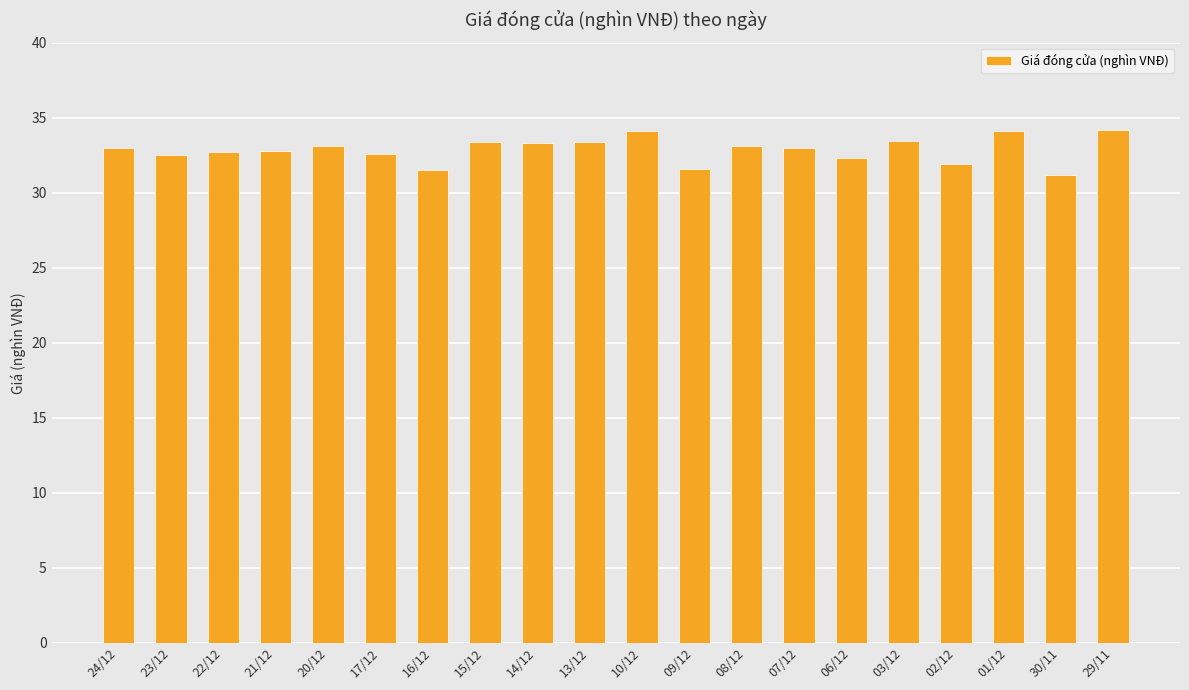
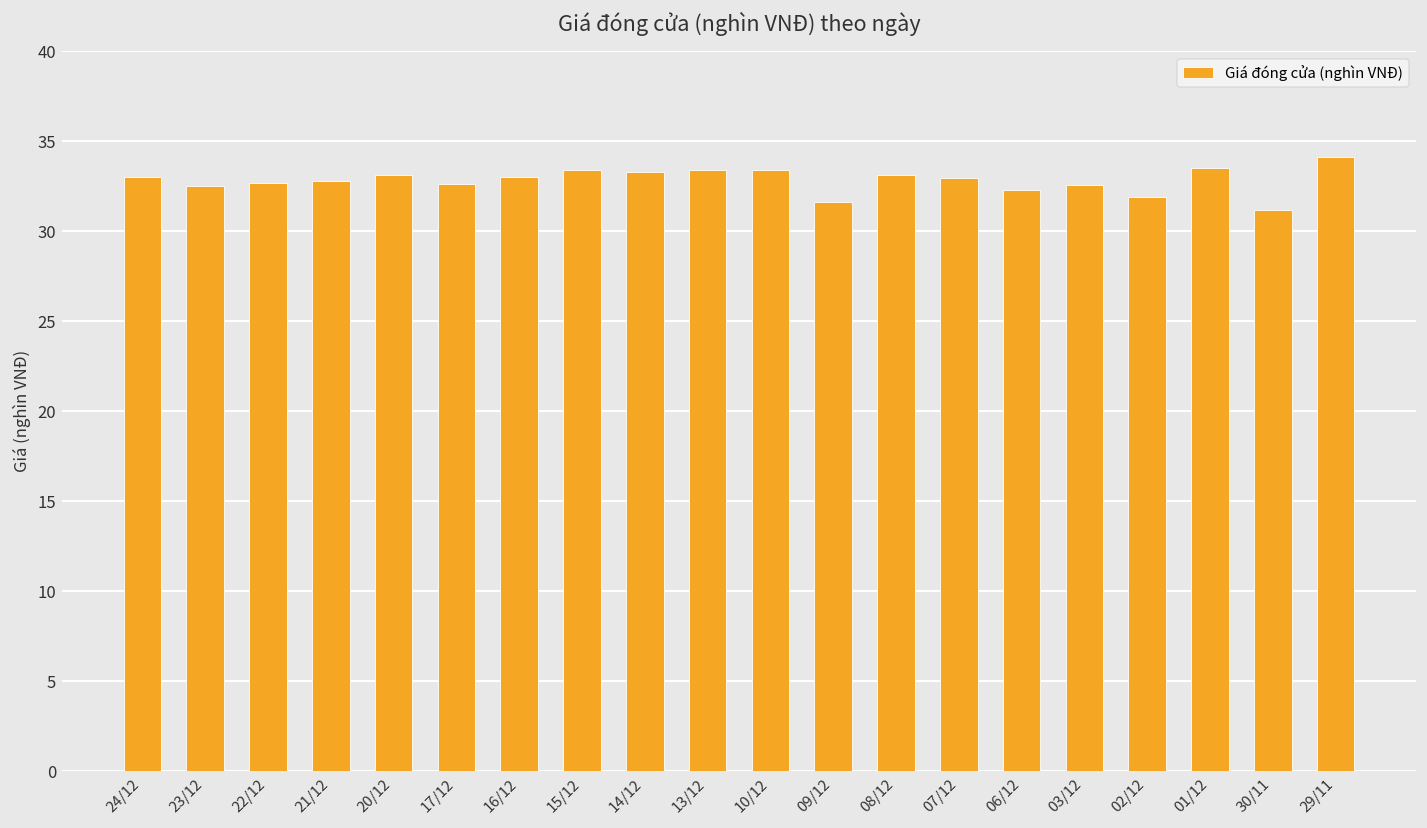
16/12: 31.5 -> 33.0
10/12: 34.1 -> 33.4
03/12: 33.4 -> 32.6
01/12: 34.1 -> 33.5
